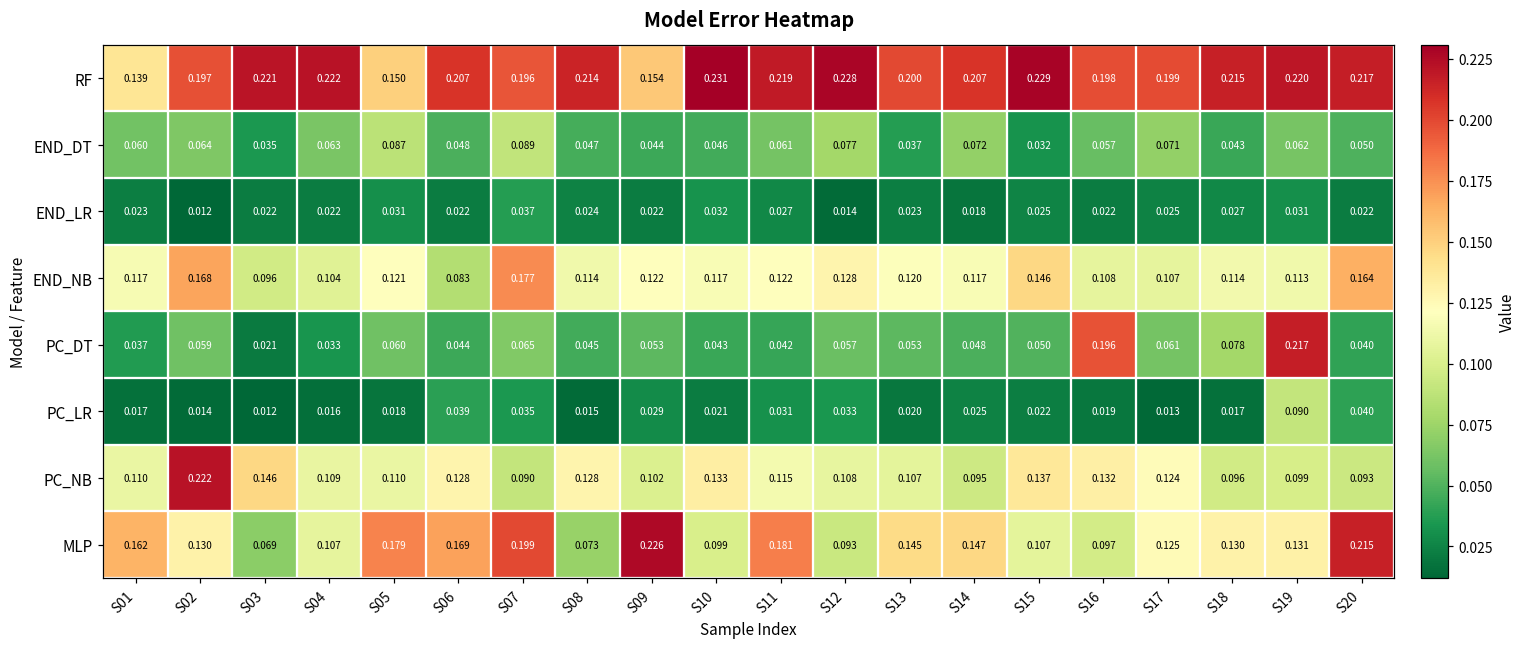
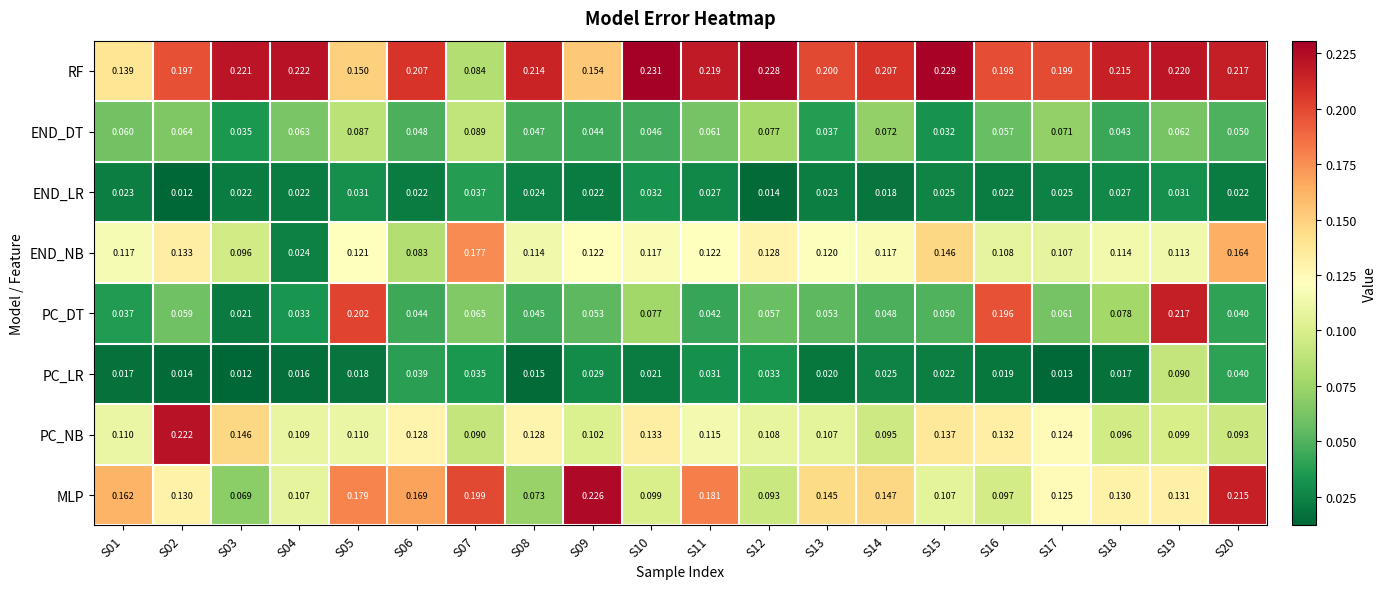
RF, S07: 0.196 -> 0.084
END_NB, S02: 0.168 -> 0.133
END_NB, S04: 0.104 -> 0.024
PC_DT, S05: 0.060 -> 0.202
PC_DT, S10: 0.043 -> 0.077
